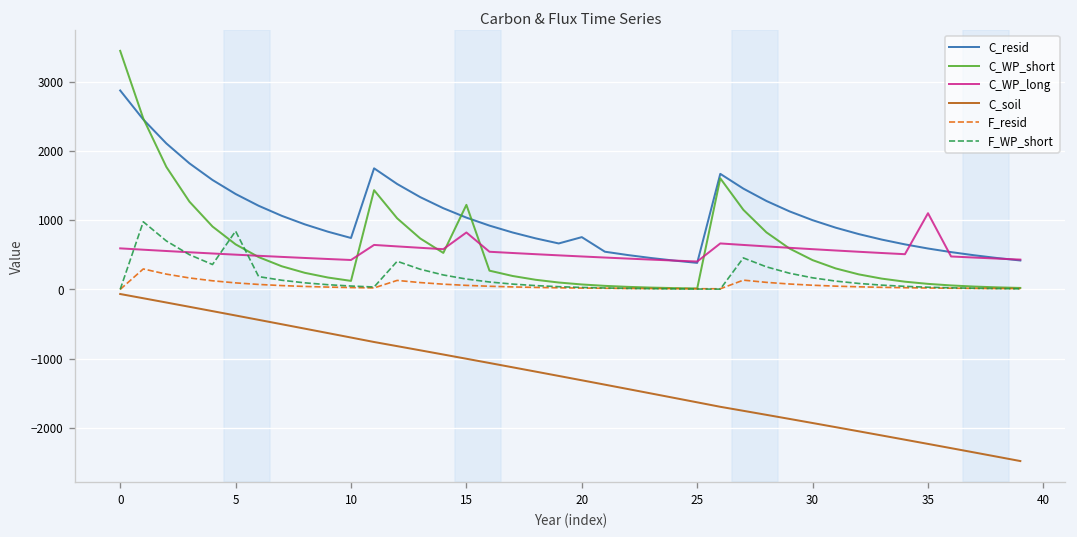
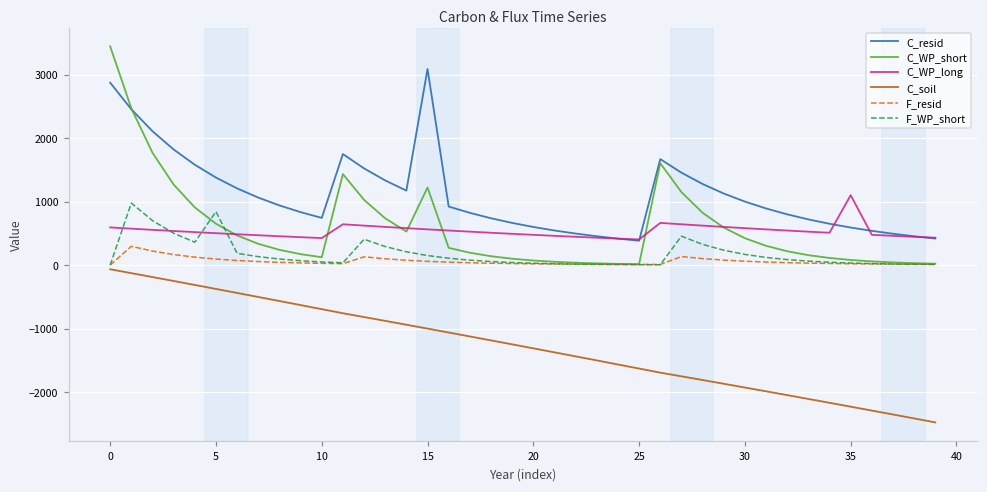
C_resid, 15: 1000 -> 3100
C_WP_long, 15: 800 -> 600
C_resid, 20: 800 -> 600
